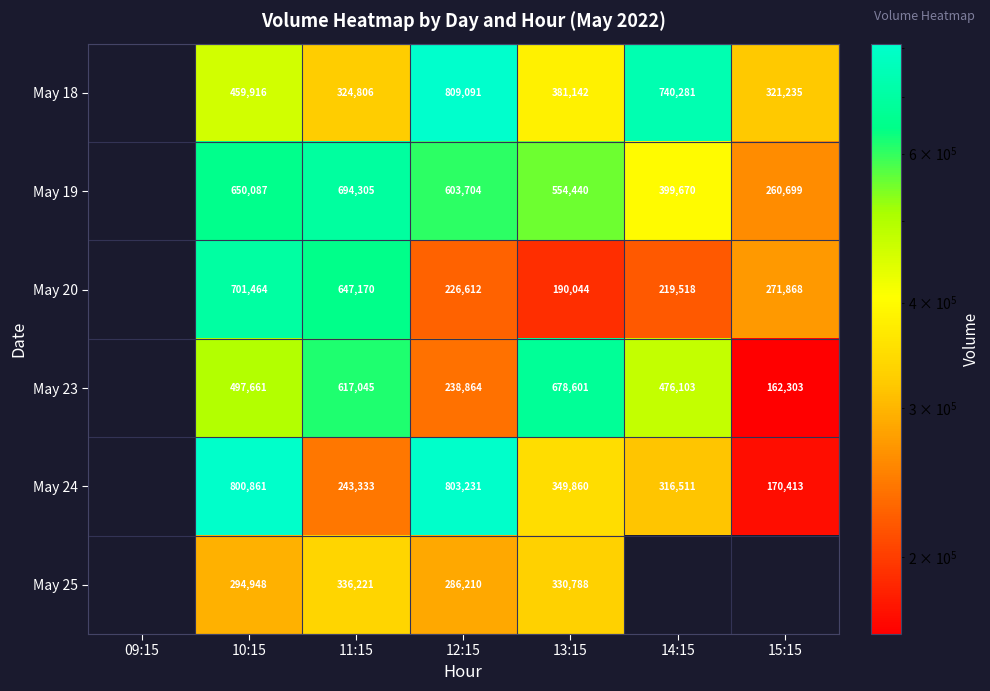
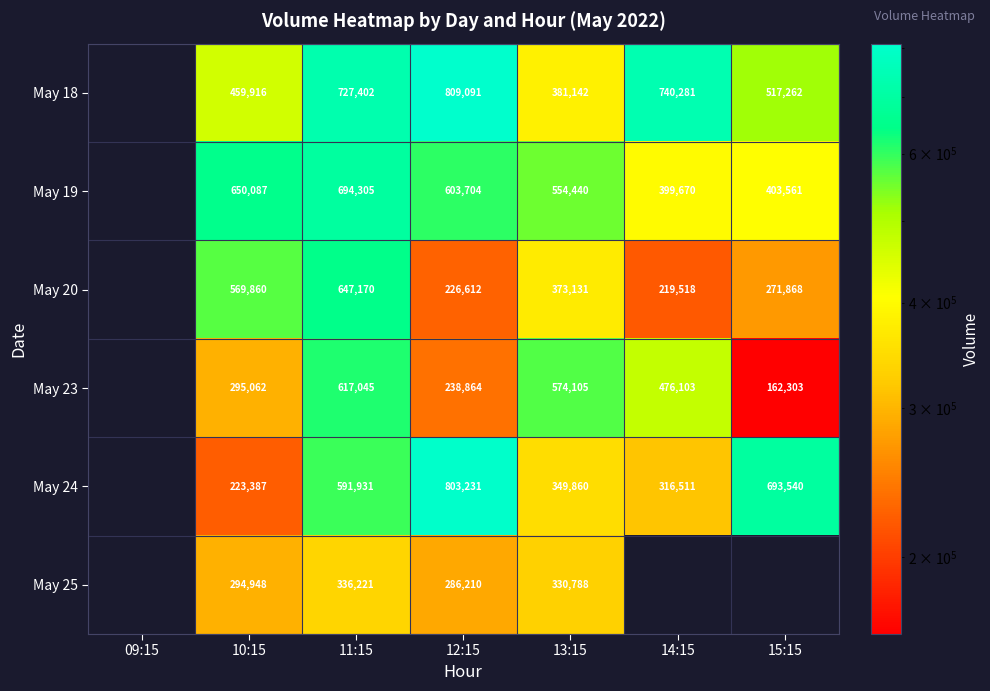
May 18, 11:15: 324,806 -> 727,402
May 18, 15:15: 321,235 -> 517,262
May 19, 15:15: 260,699 -> 403,561
May 20, 10:15: 701,464 -> 569,860
May 20, 13:15: 190,044 -> 373,131
May 23, 10:15: 497,661 -> 295,062
May 23, 13:15: 678,601 -> 574,105
May 24, 10:15: 800,861 -> 223,387
May 24, 11:15: 243,333 -> 591,931
May 24, 15:15: 170,413 -> 693,540
